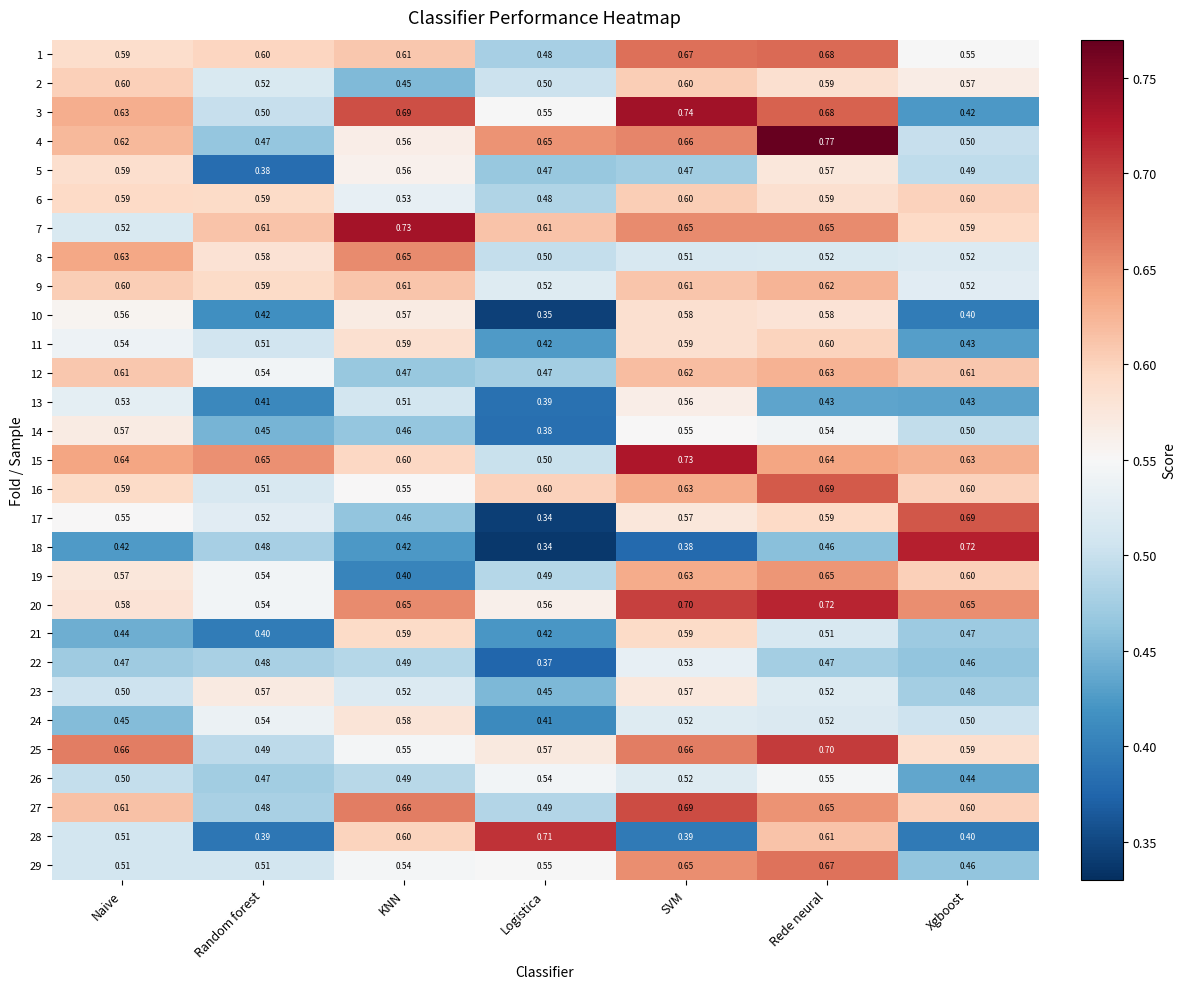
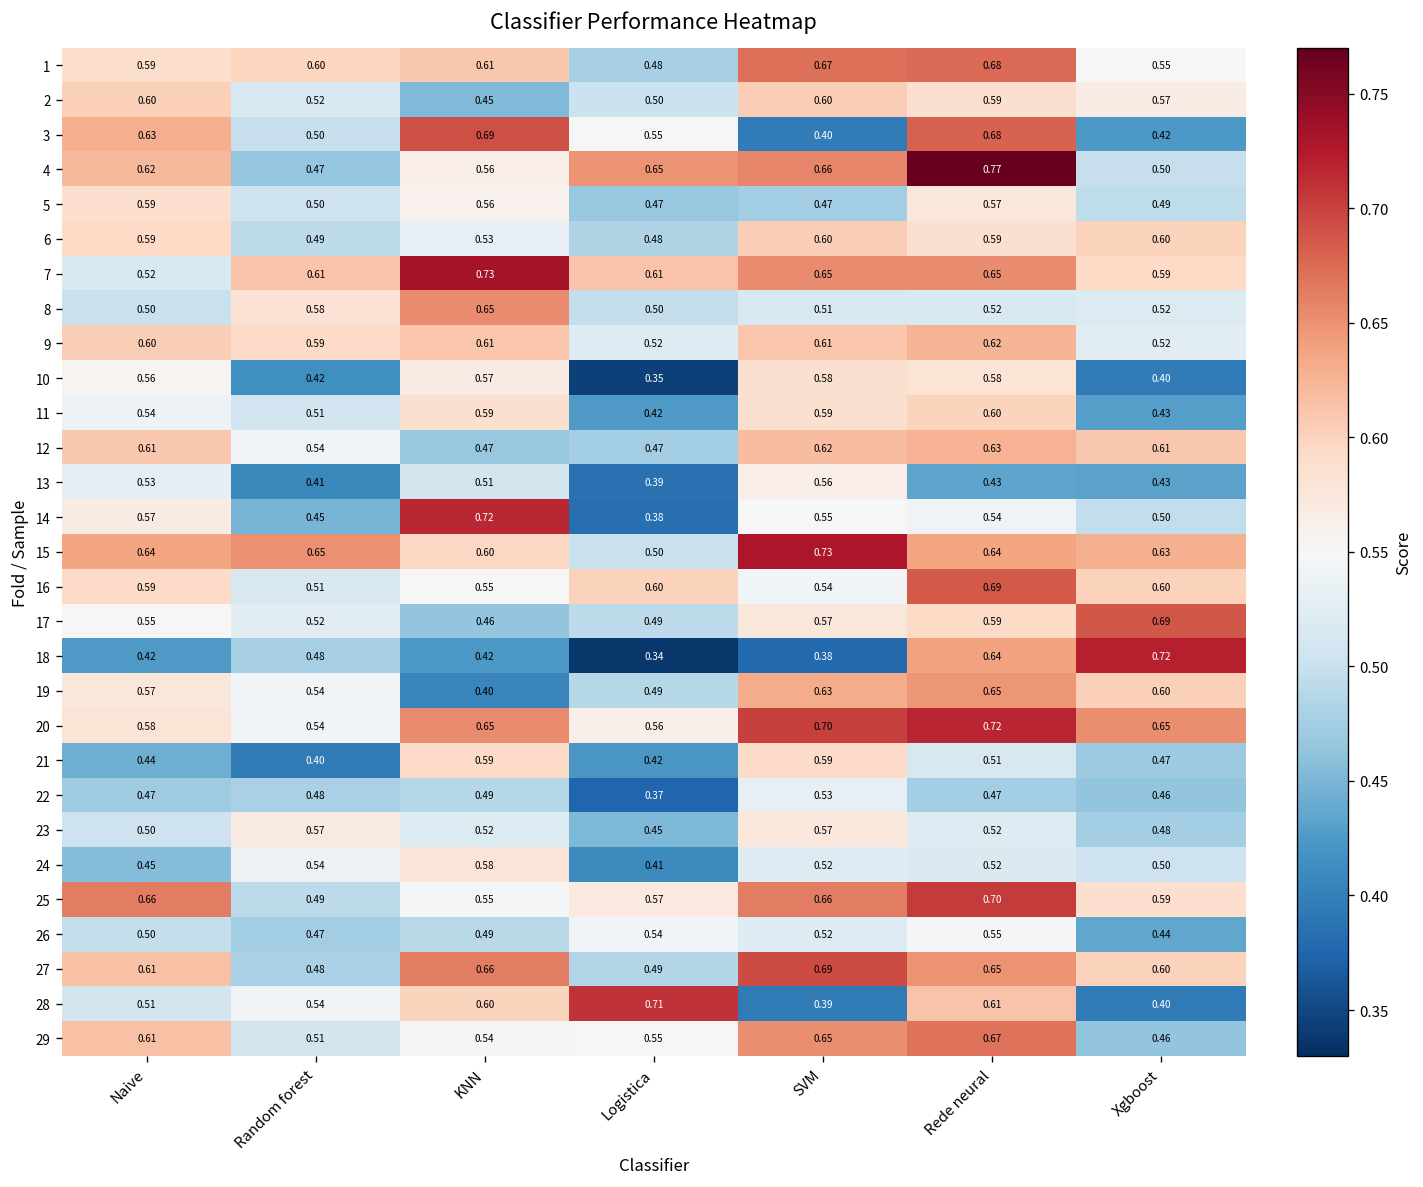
3, SVM: 0.74 -> 0.40
5, Random forest: 0.38 -> 0.50
6, Random forest: 0.59 -> 0.49
8, Naive: 0.63 -> 0.50
14, KNN: 0.46 -> 0.72
16, SVM: 0.63 -> 0.54
17, Logistica: 0.34 -> 0.49
18, Rede neural: 0.46 -> 0.64
28, Random forest: 0.39 -> 0.54
29, Naive: 0.51 -> 0.61
